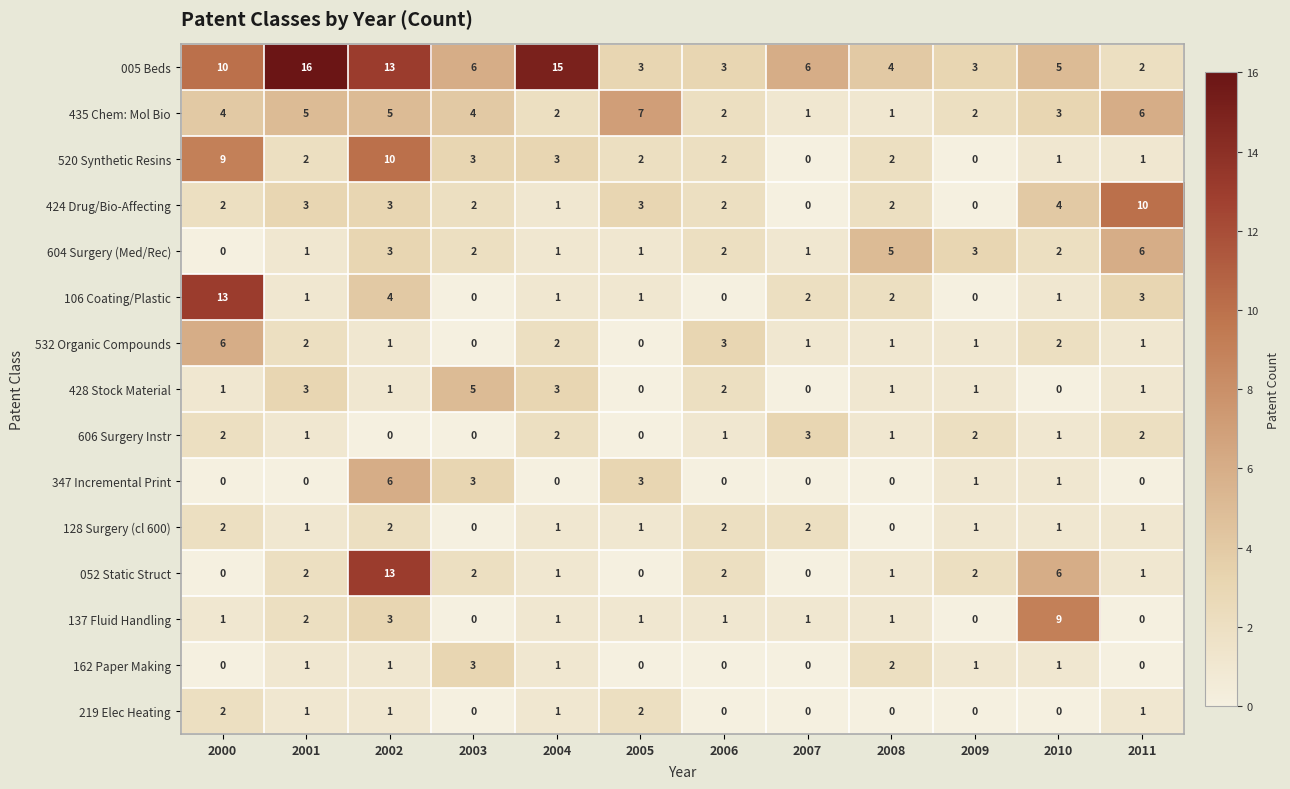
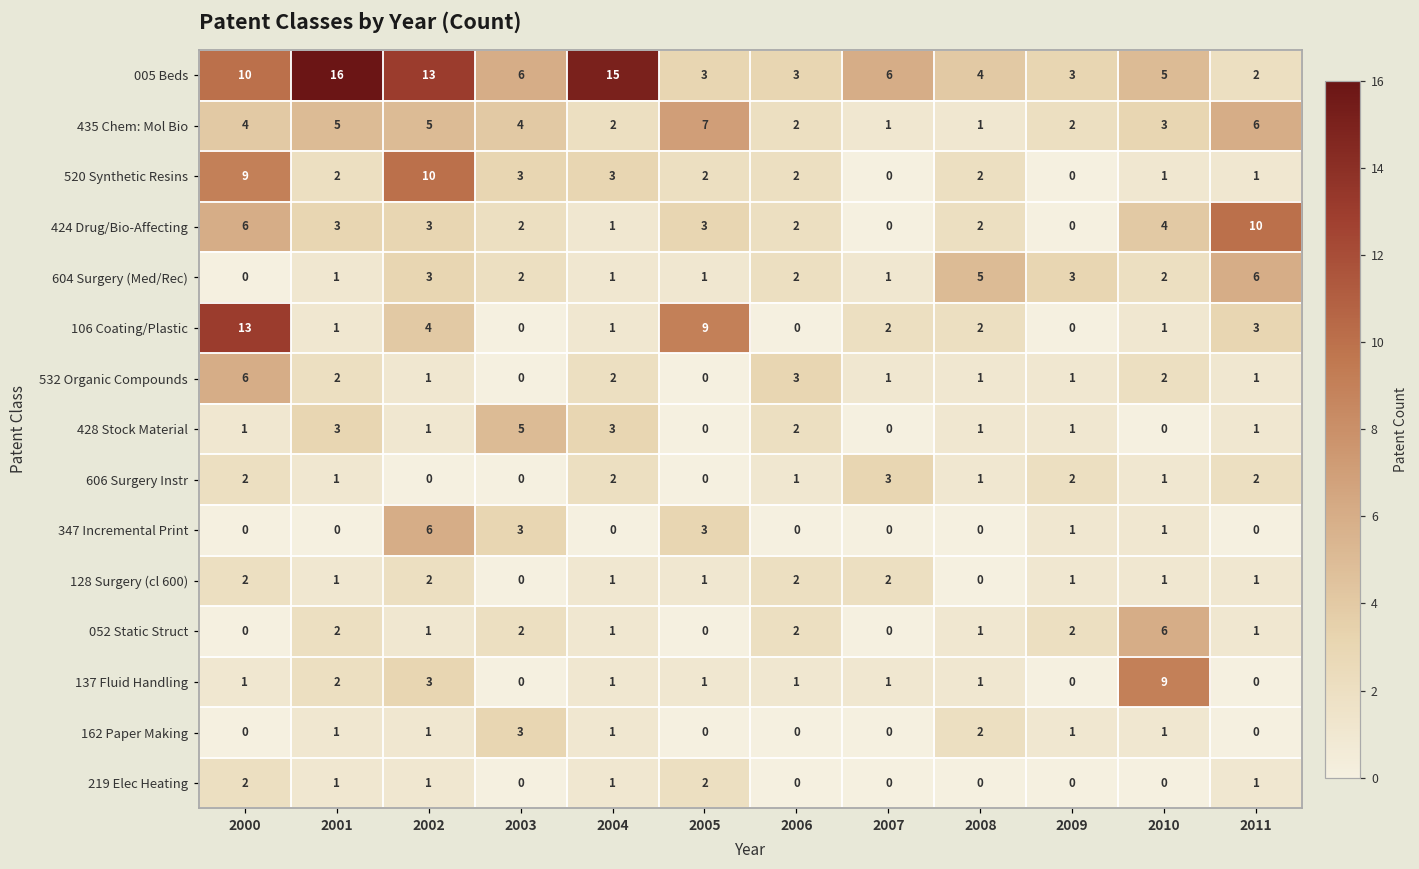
424 Drug/Bio-Affecting, 2000: 2 -> 6
106 Coating/Plastic, 2005: 1 -> 9
052 Static Struct, 2002: 13 -> 1
